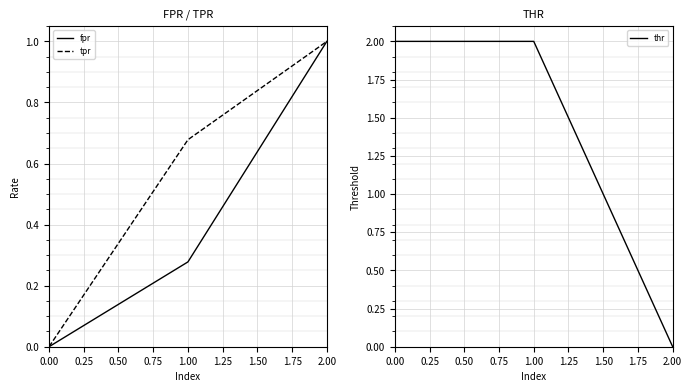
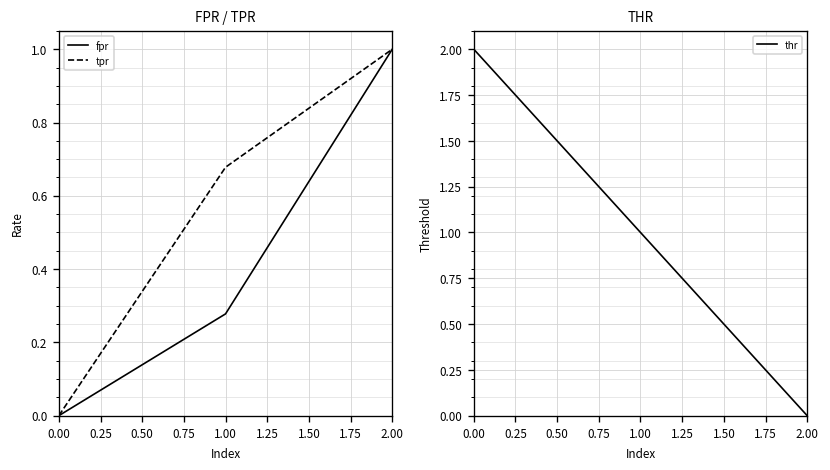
THR, 1.00: 2 -> 1
